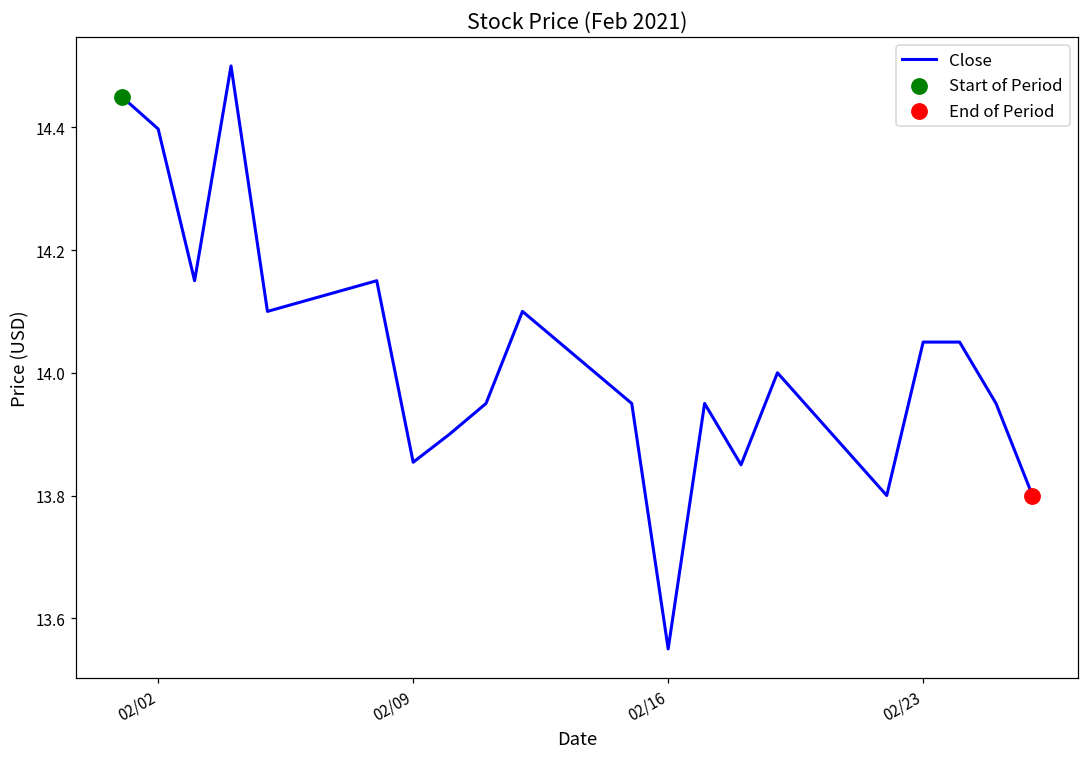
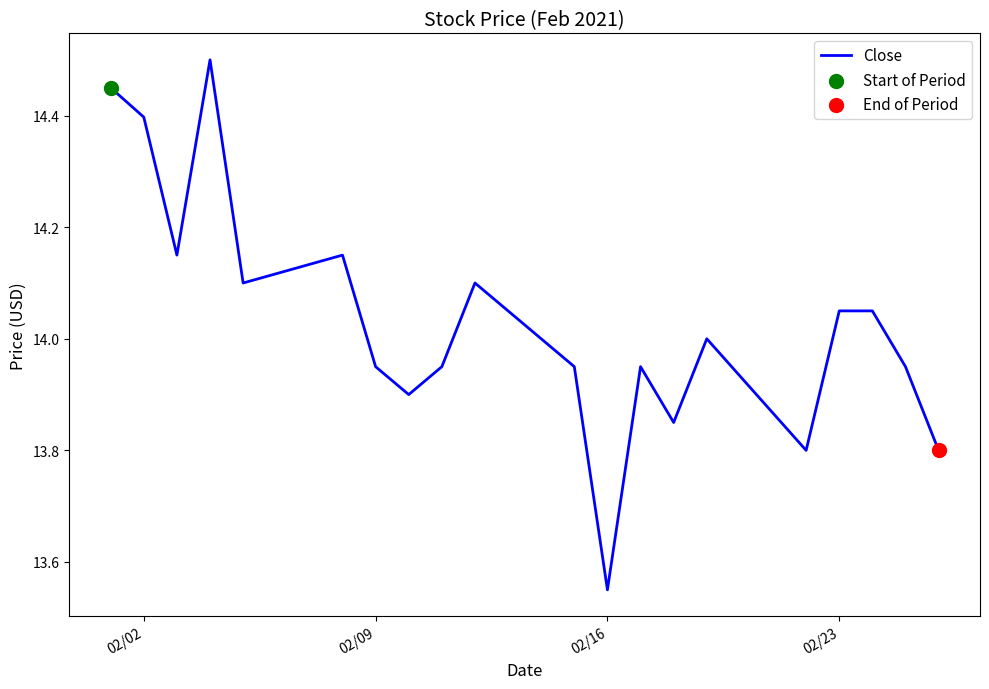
Close, 02/09: 13.85 -> 13.95
